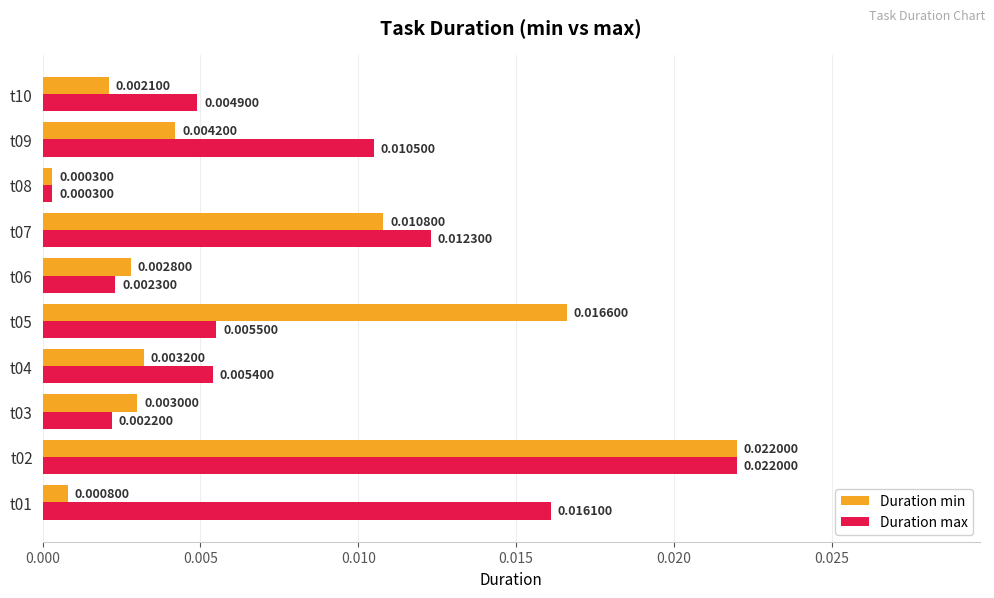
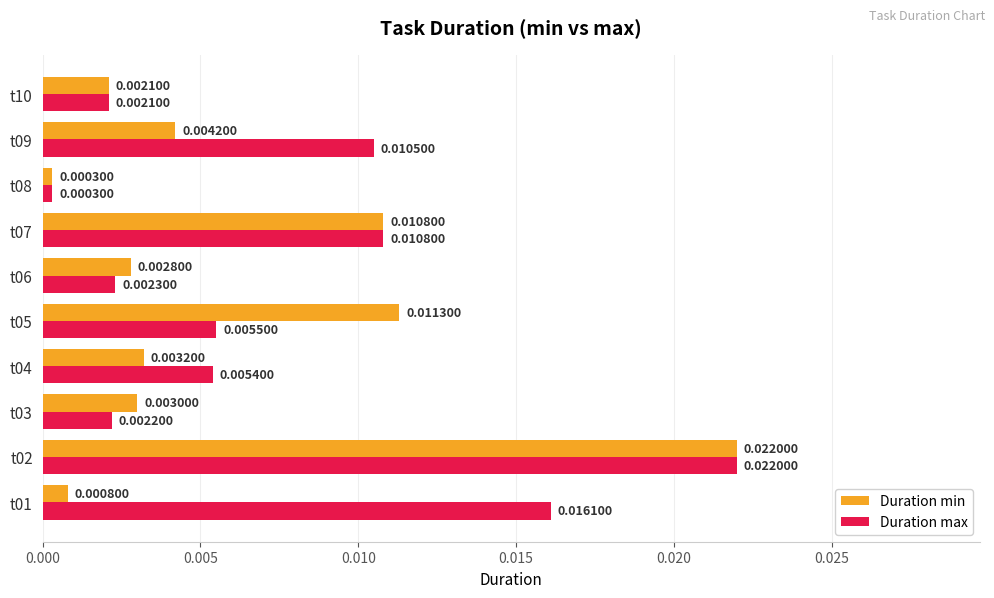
Duration max, t10: 0.004900 -> 0.002100
Duration max, t07: 0.012300 -> 0.010800
Duration min, t05: 0.016600 -> 0.011300
